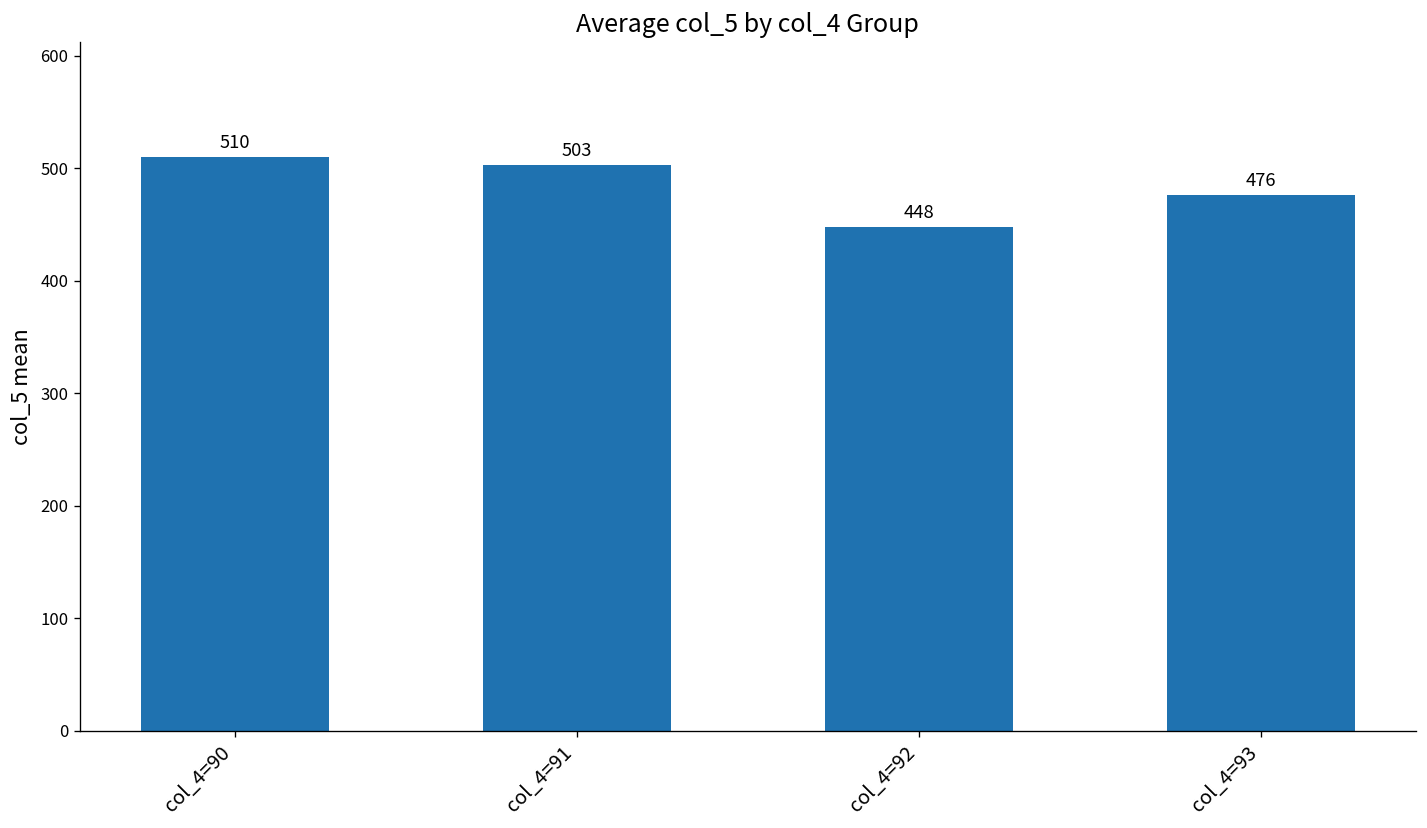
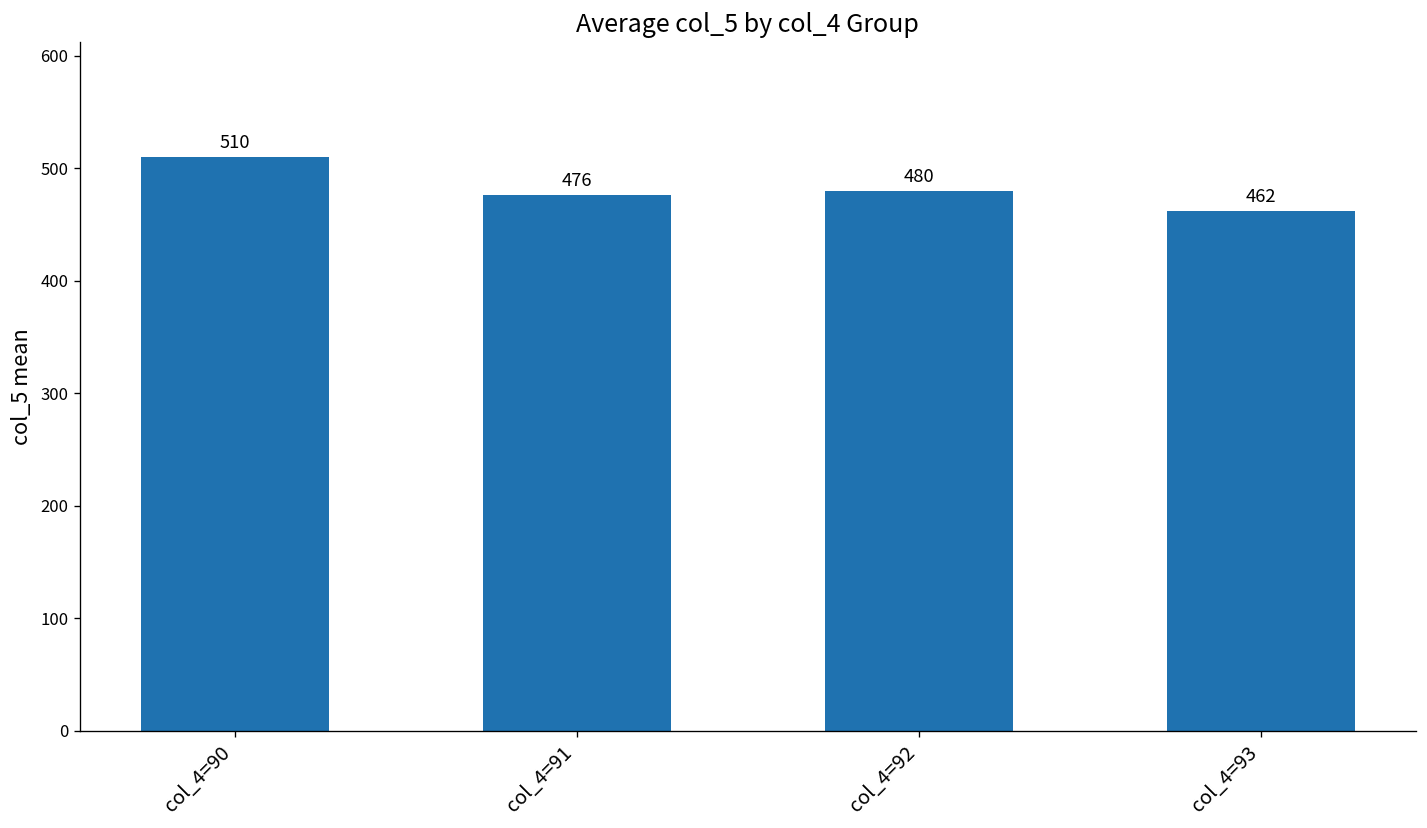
col_4=91: 503 -> 476
col_4=92: 448 -> 480
col_4=93: 476 -> 462
